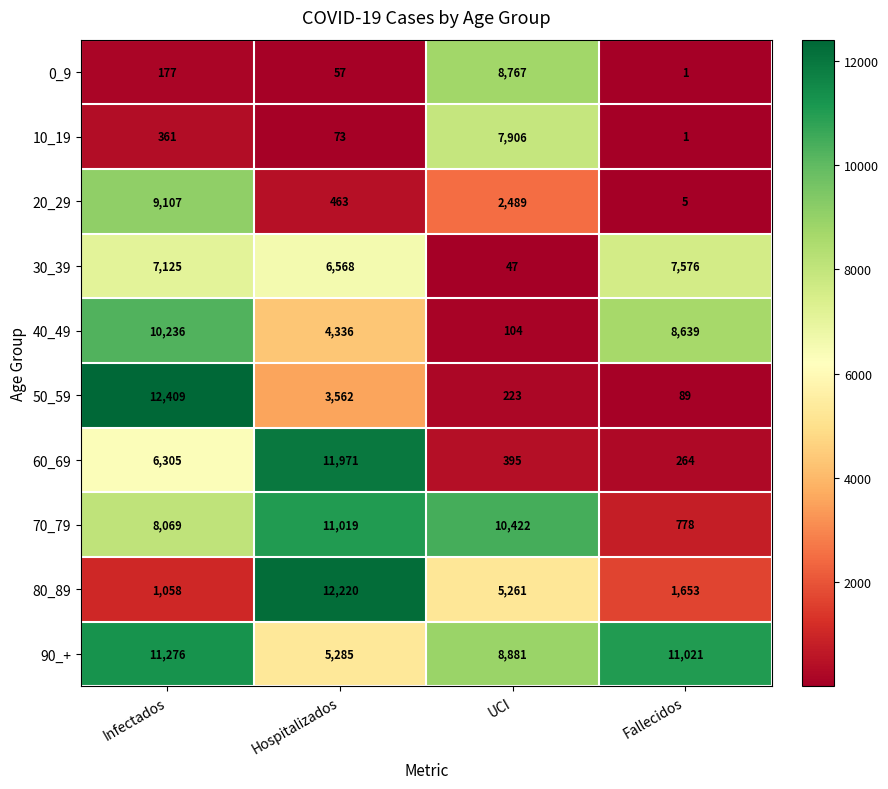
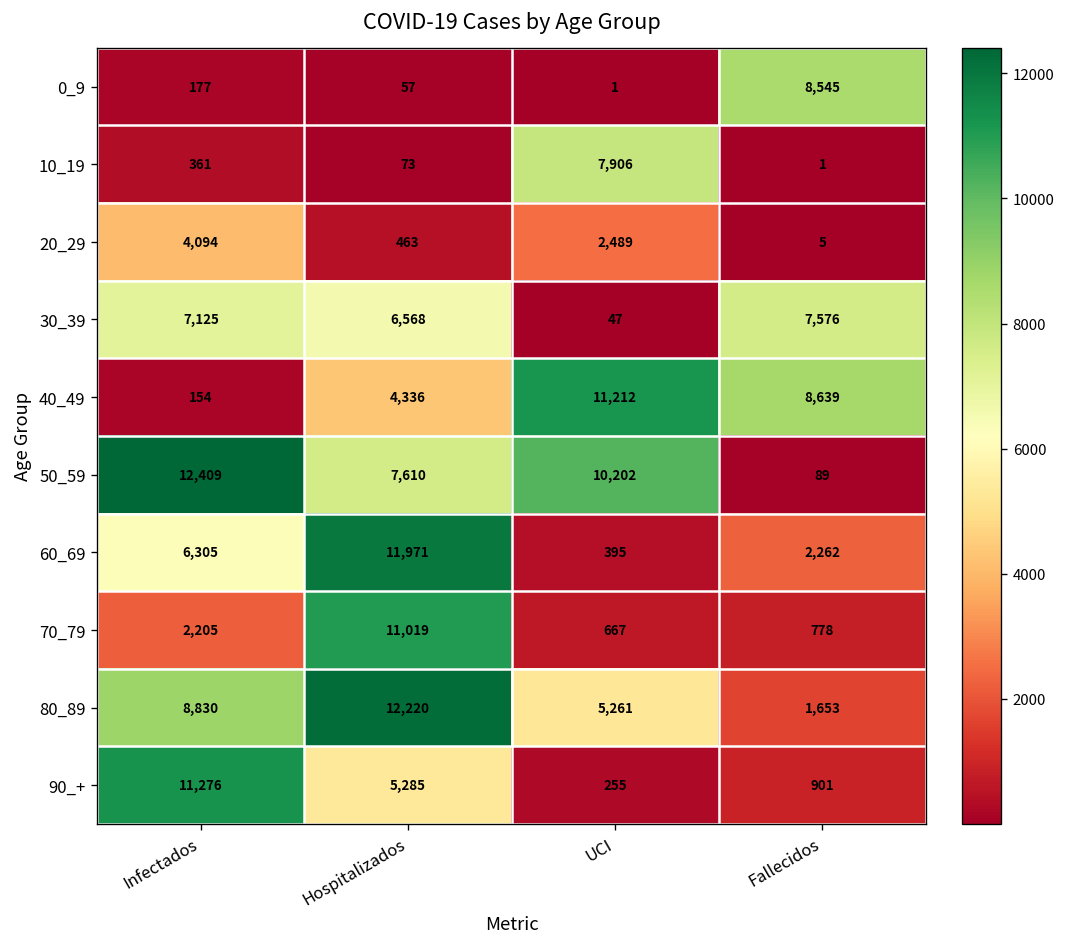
0_9, UCI: 8,767 -> 1
0_9, Fallecidos: 1 -> 8,545
20_29, Infectados: 9,107 -> 4,094
40_49, Infectados: 10,236 -> 154
40_49, UCI: 104 -> 11,212
50_59, Hospitalizados: 3,562 -> 7,610
50_59, UCI: 223 -> 10,202
60_69, Fallecidos: 264 -> 2,262
70_79, Infectados: 8,069 -> 2,205
70_79, UCI: 10,422 -> 667
80_89, Infectados: 1,058 -> 8,830
90_+, UCI: 8,881 -> 255
90_+, Fallecidos: 11,021 -> 901
